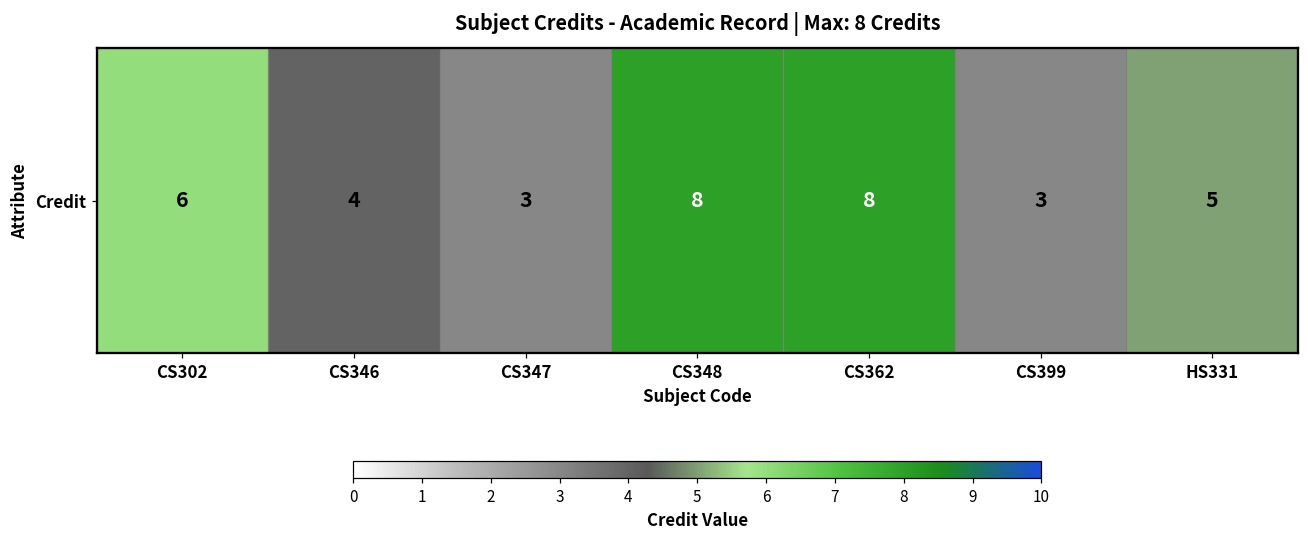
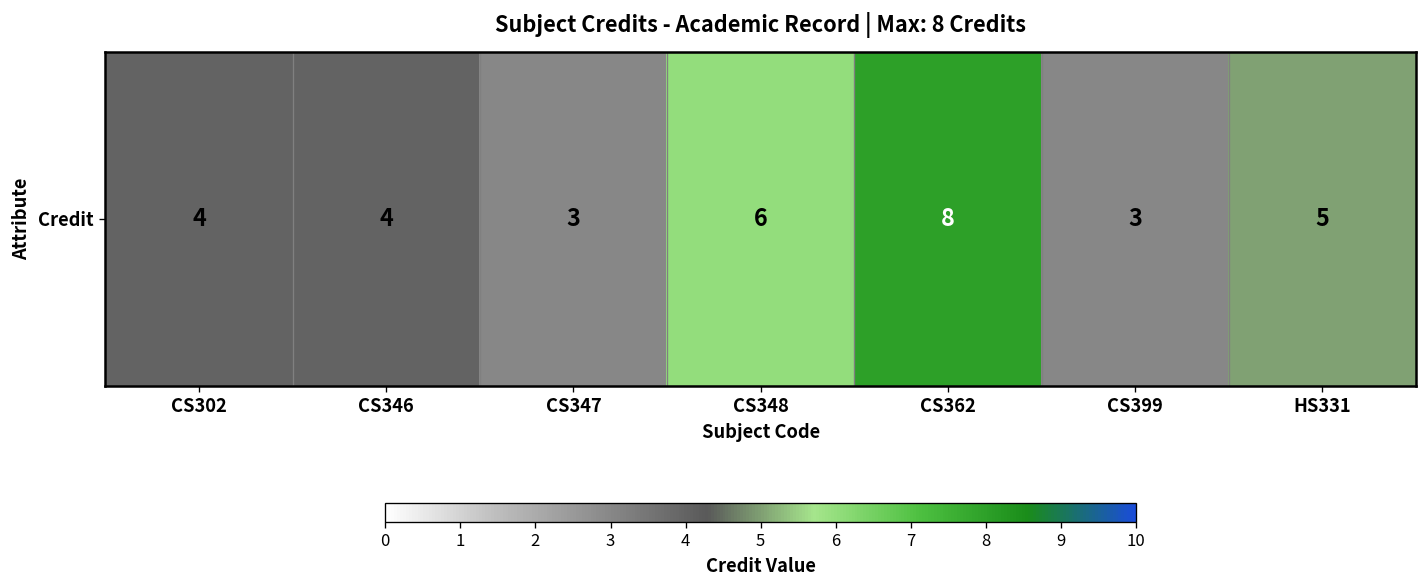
Credit, CS302: 6 -> 4
Credit, CS348: 8 -> 6
